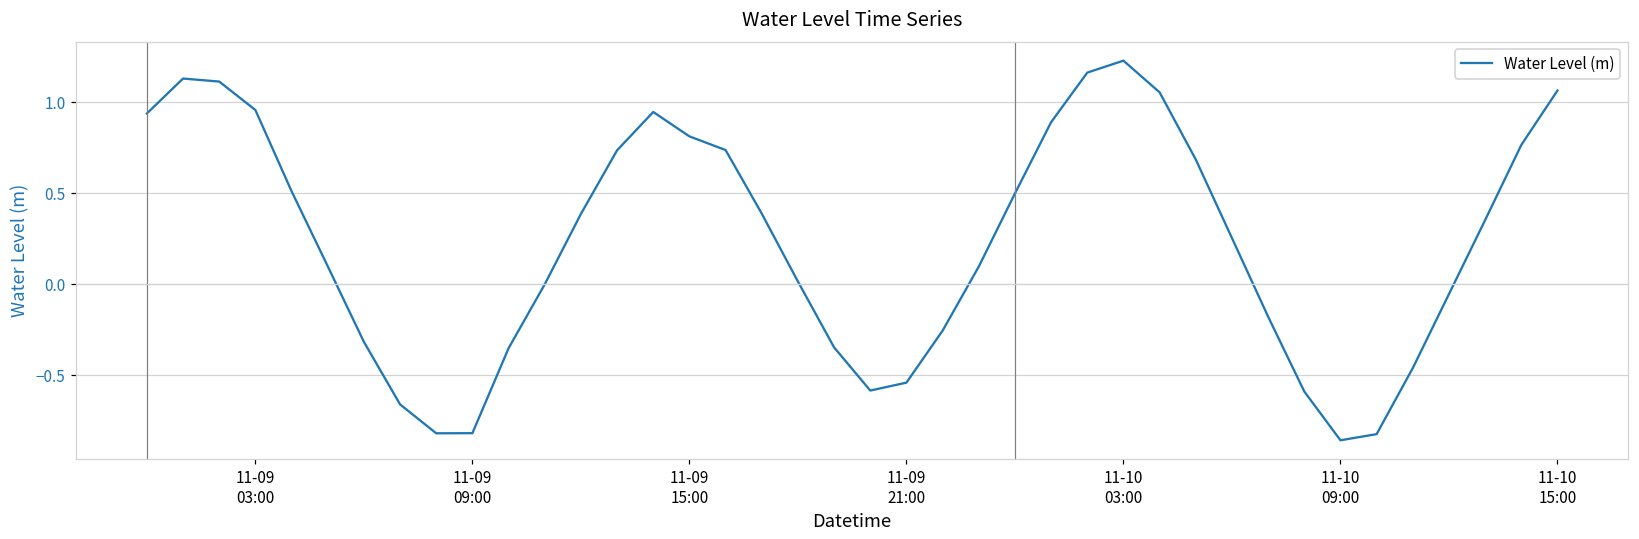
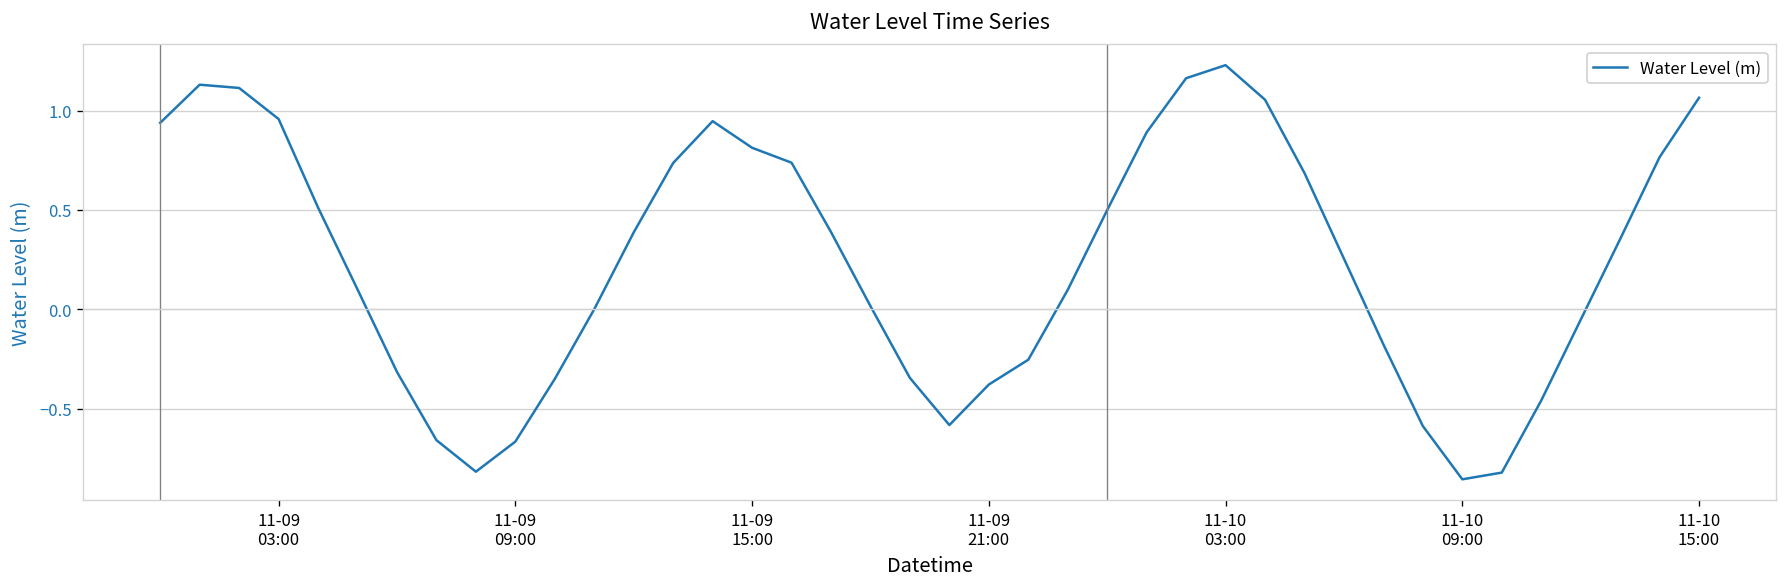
11-09 09:00: -0.82 -> -0.67
11-09 21:00: -0.54 -> -0.38
